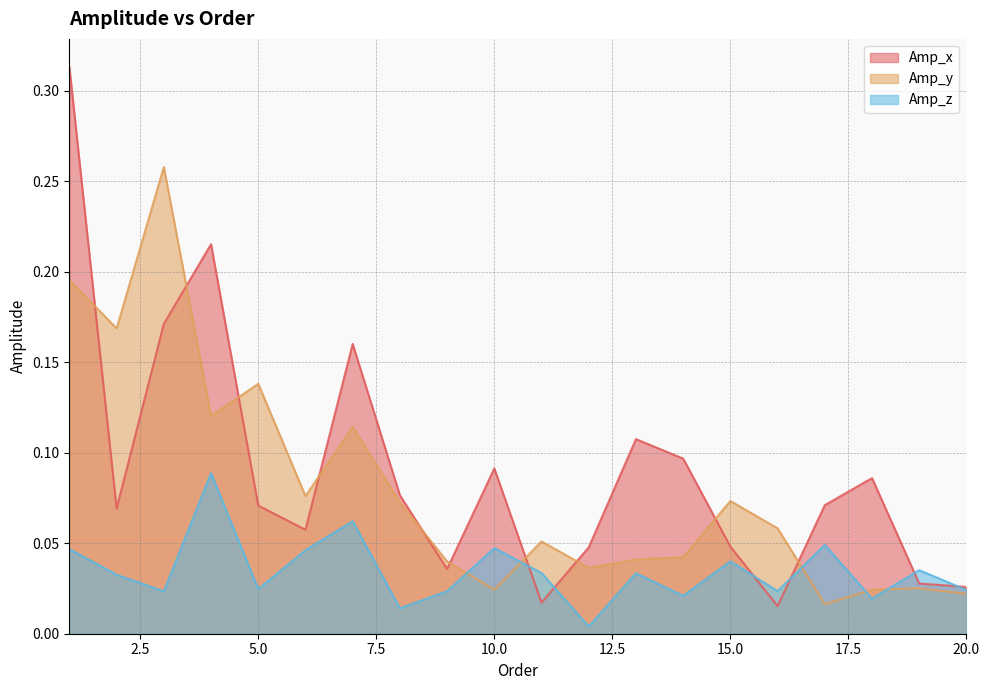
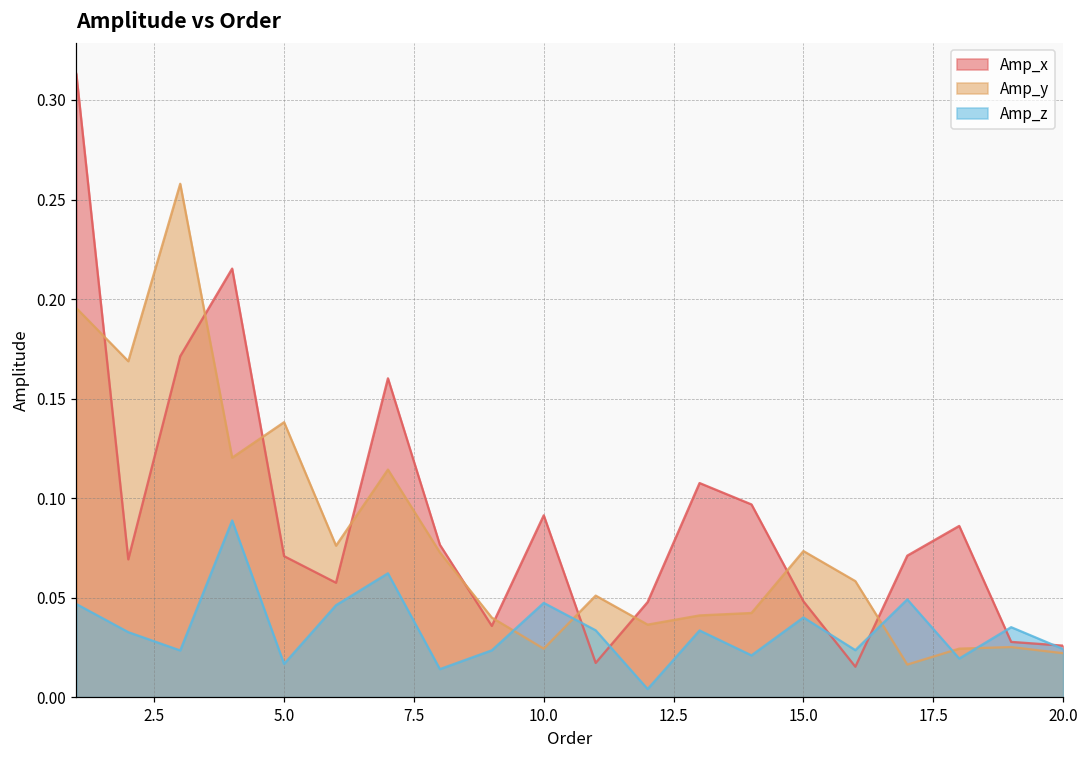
Amp_z, 5.0: 0.025 -> 0.017
